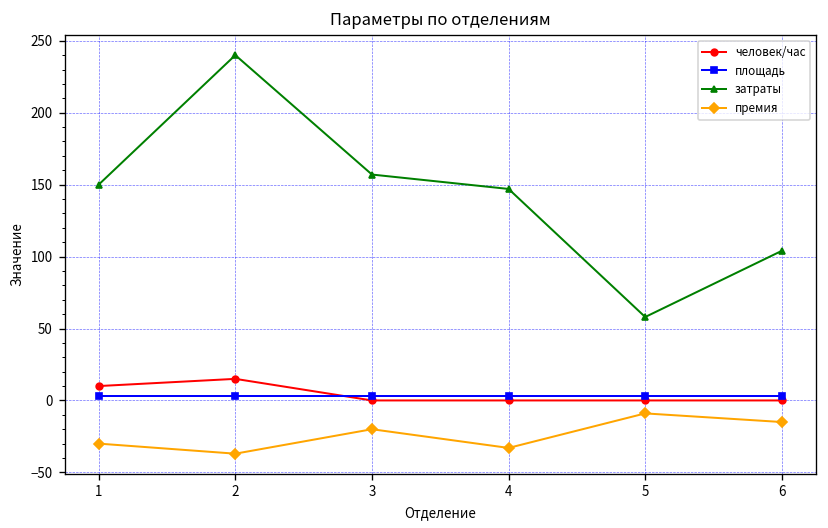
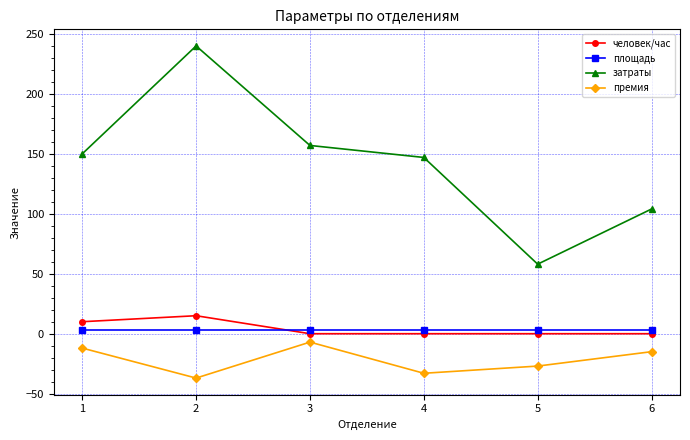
премия, 1: -30 -> -12
премия, 3: -20 -> -7
премия, 5: -9 -> -27
